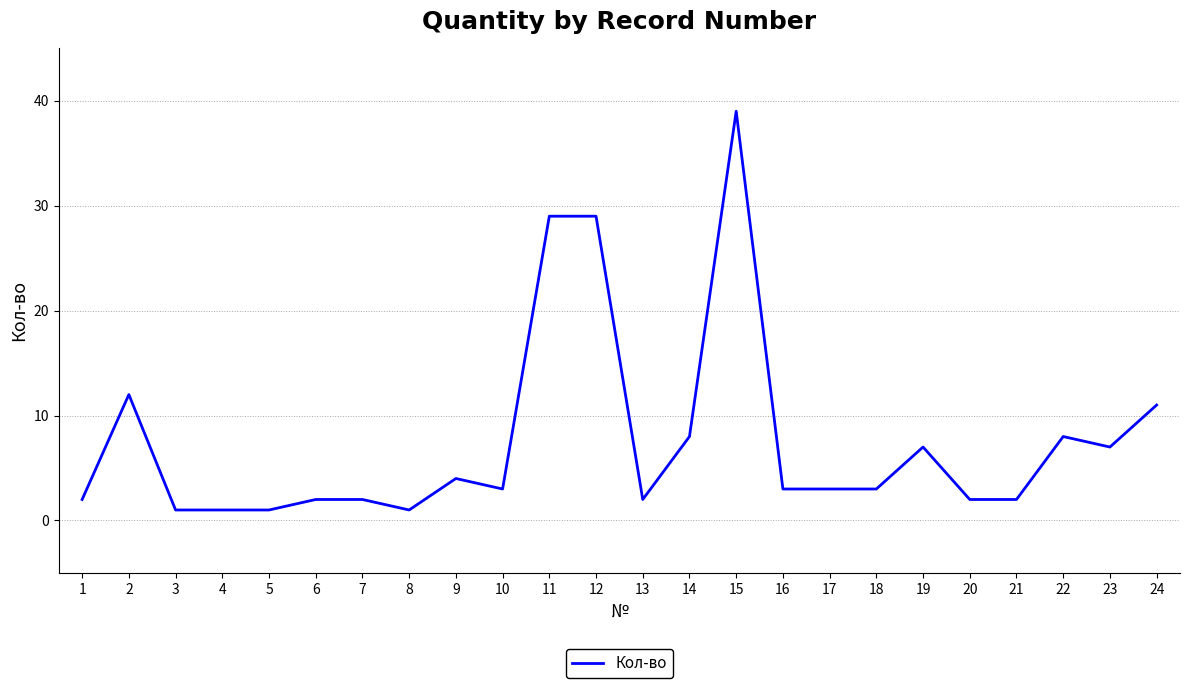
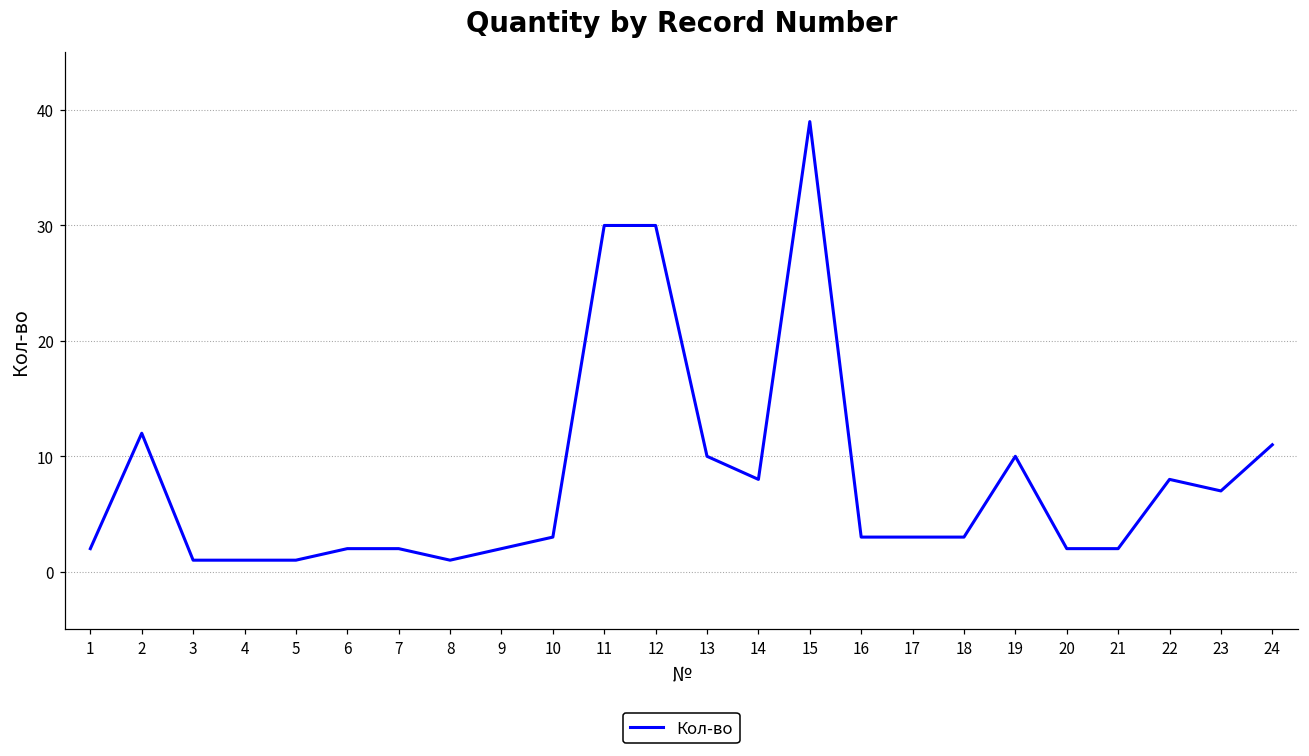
9: 4 -> 2
11: 29 -> 30
12: 29 -> 30
13: 2 -> 10
19: 7 -> 10
